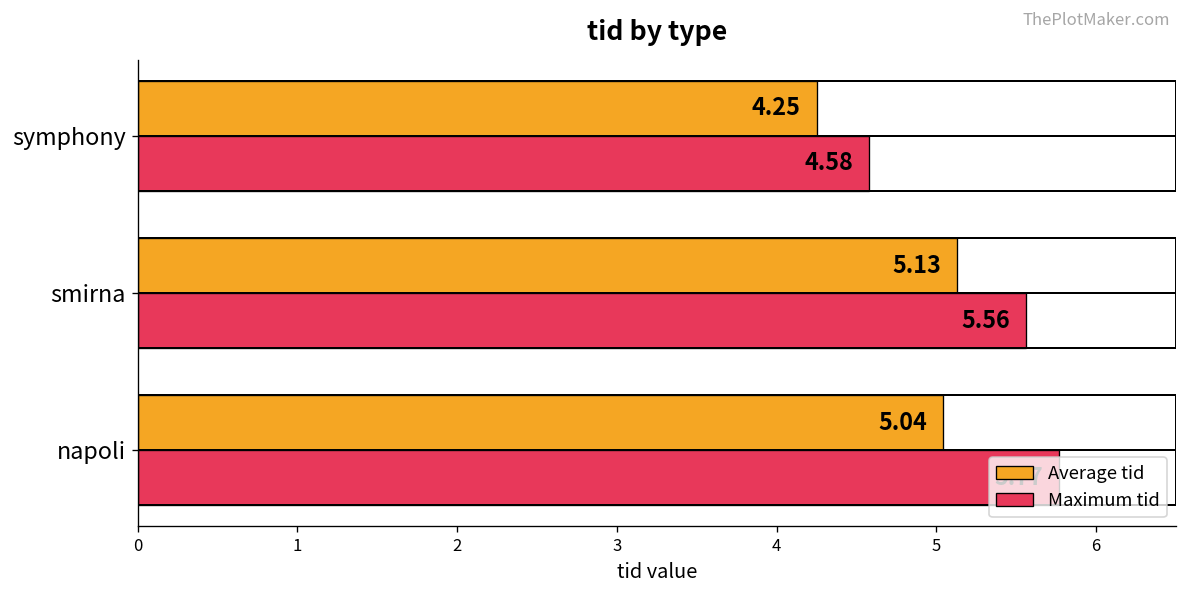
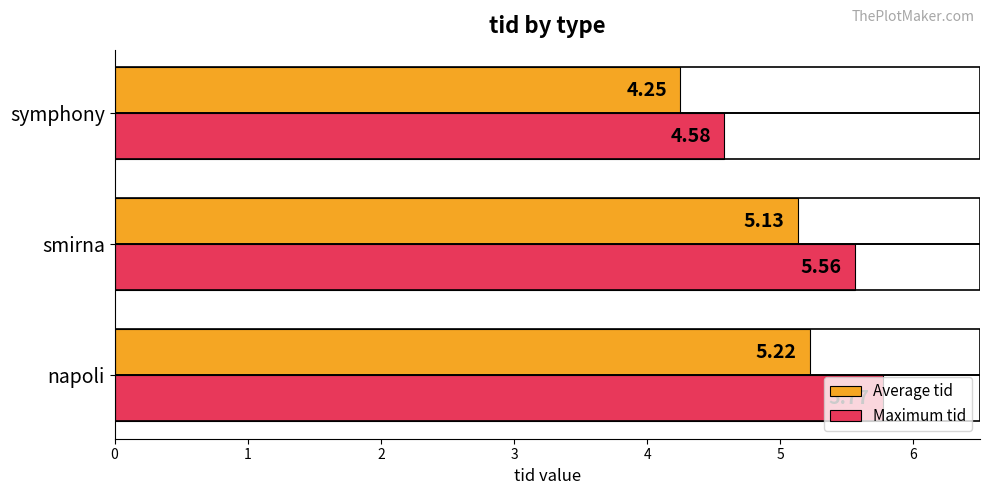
Average tid, napoli: 5.04 -> 5.22
